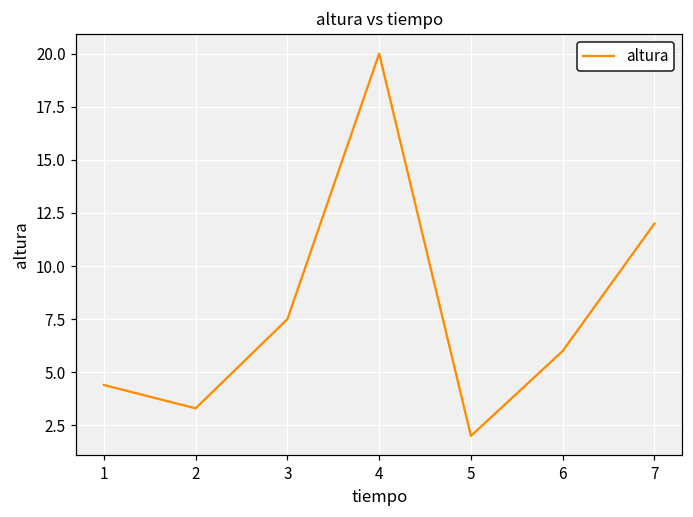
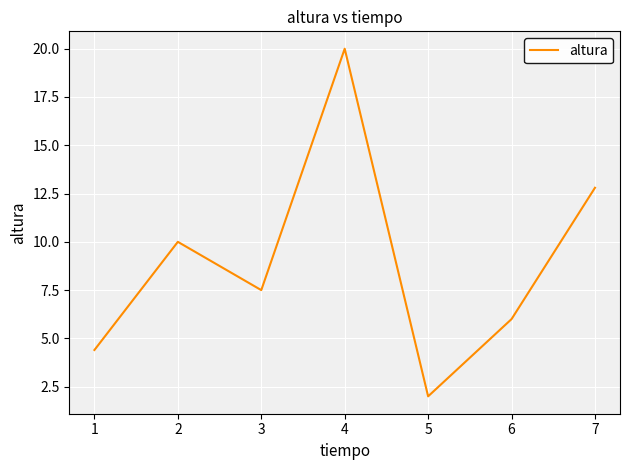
2: 3.3 -> 10.0
7: 12.0 -> 12.8
